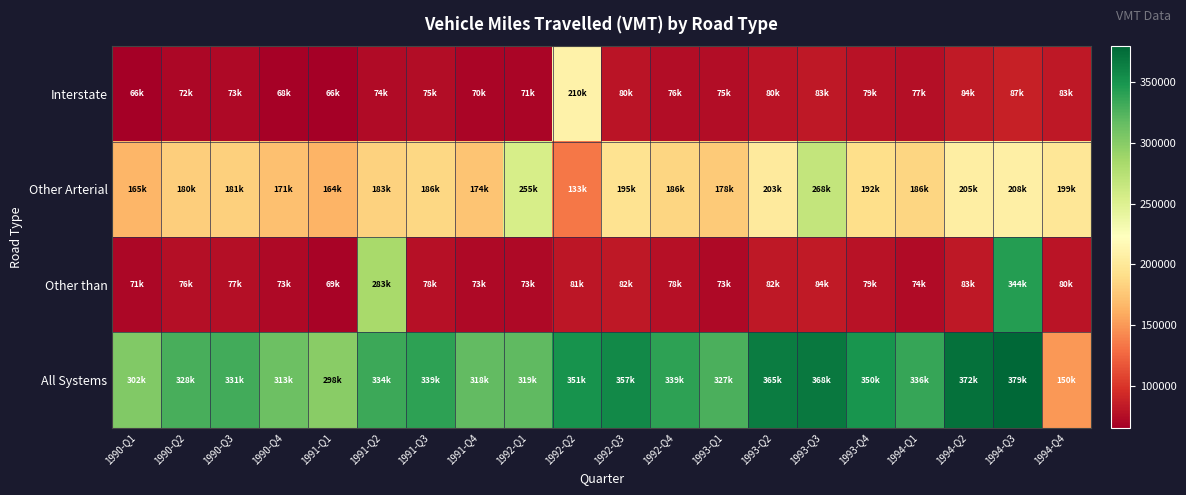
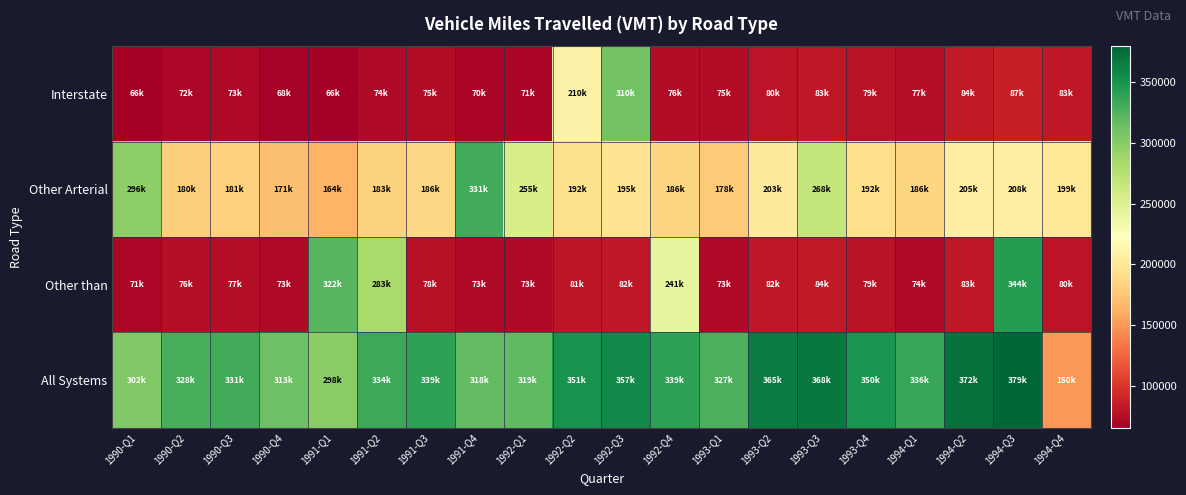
Interstate, 1992-Q3: 80k -> 310k
Other Arterial, 1990-Q1: 165k -> 296k
Other Arterial, 1991-Q4: 174k -> 331k
Other Arterial, 1992-Q2: 133k -> 192k
Other than, 1991-Q1: 69k -> 322k
Other than, 1992-Q4: 78k -> 241k
